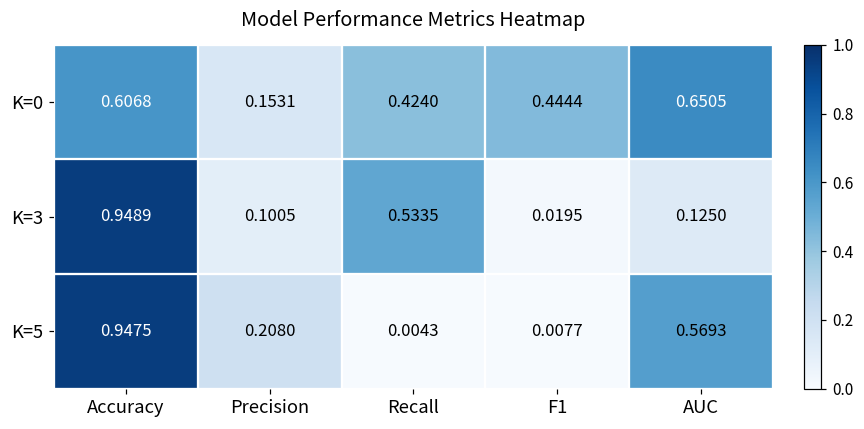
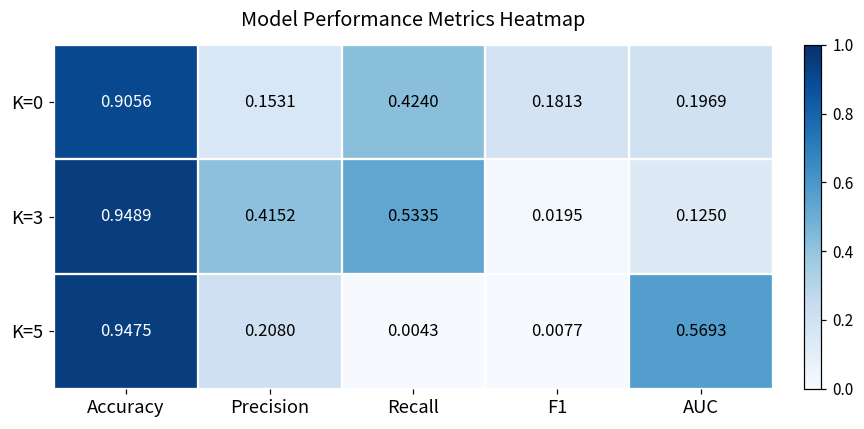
K=0, Accuracy: 0.6068 -> 0.9056
K=0, F1: 0.4444 -> 0.1813
K=0, AUC: 0.6505 -> 0.1969
K=3, Precision: 0.1005 -> 0.4152
